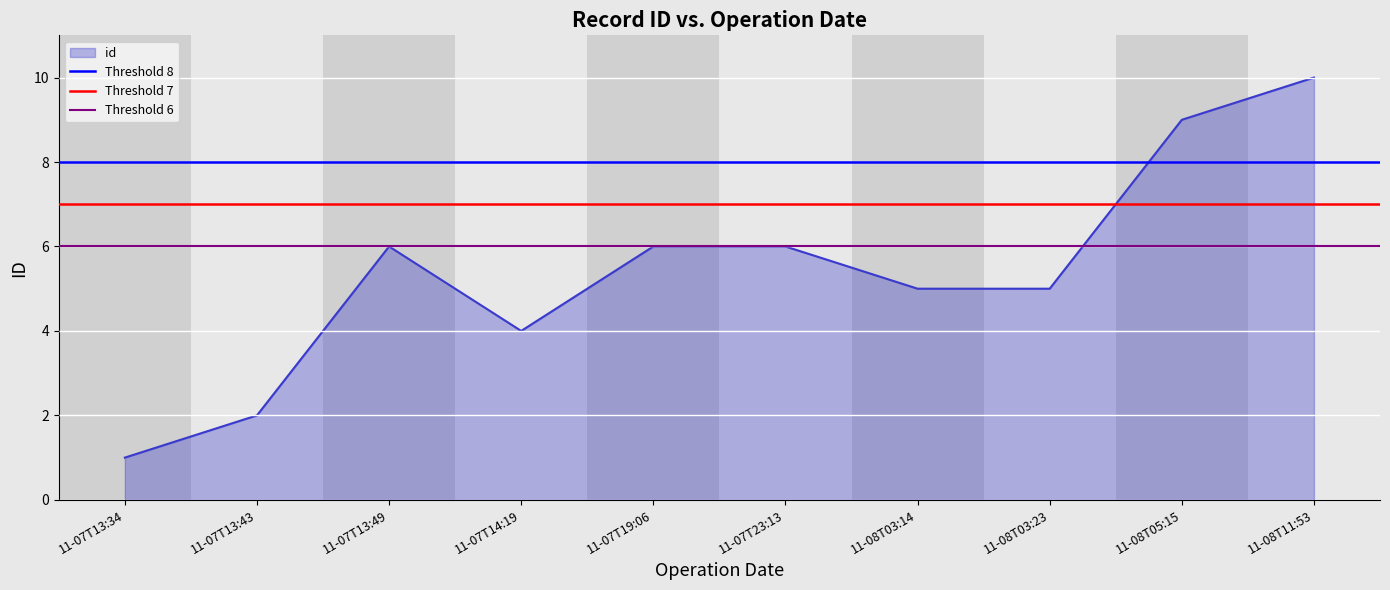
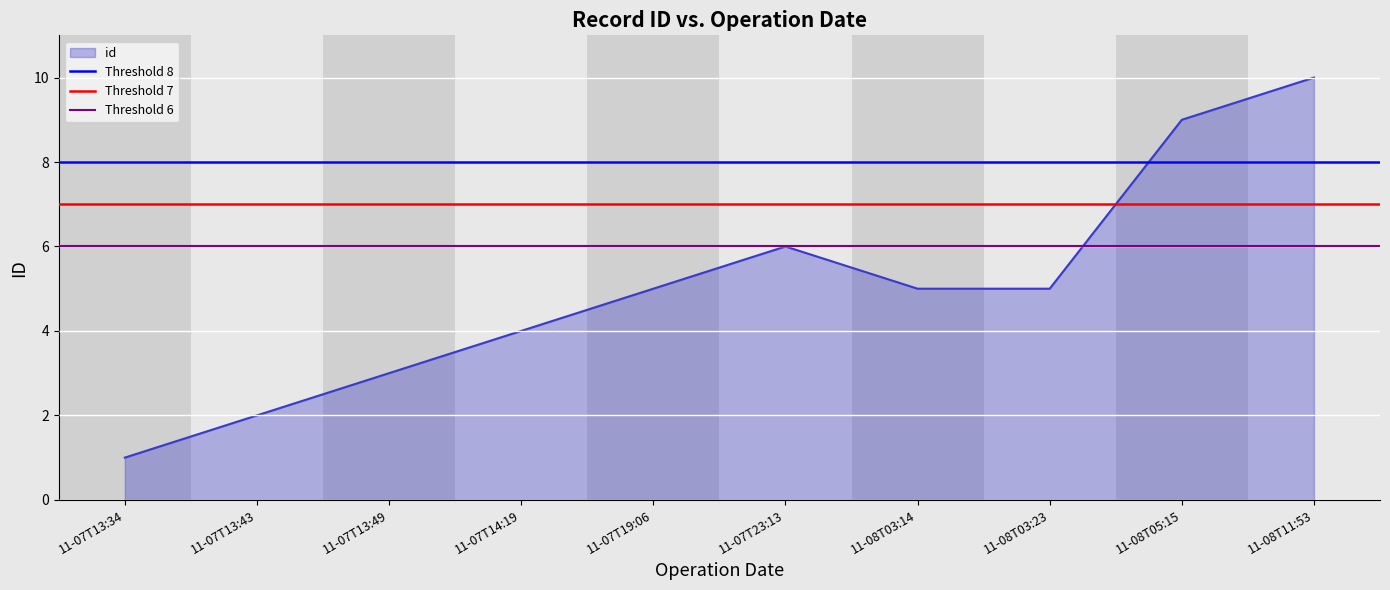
11-07T13:49: 6 -> 3
11-07T19:06: 6 -> 5
